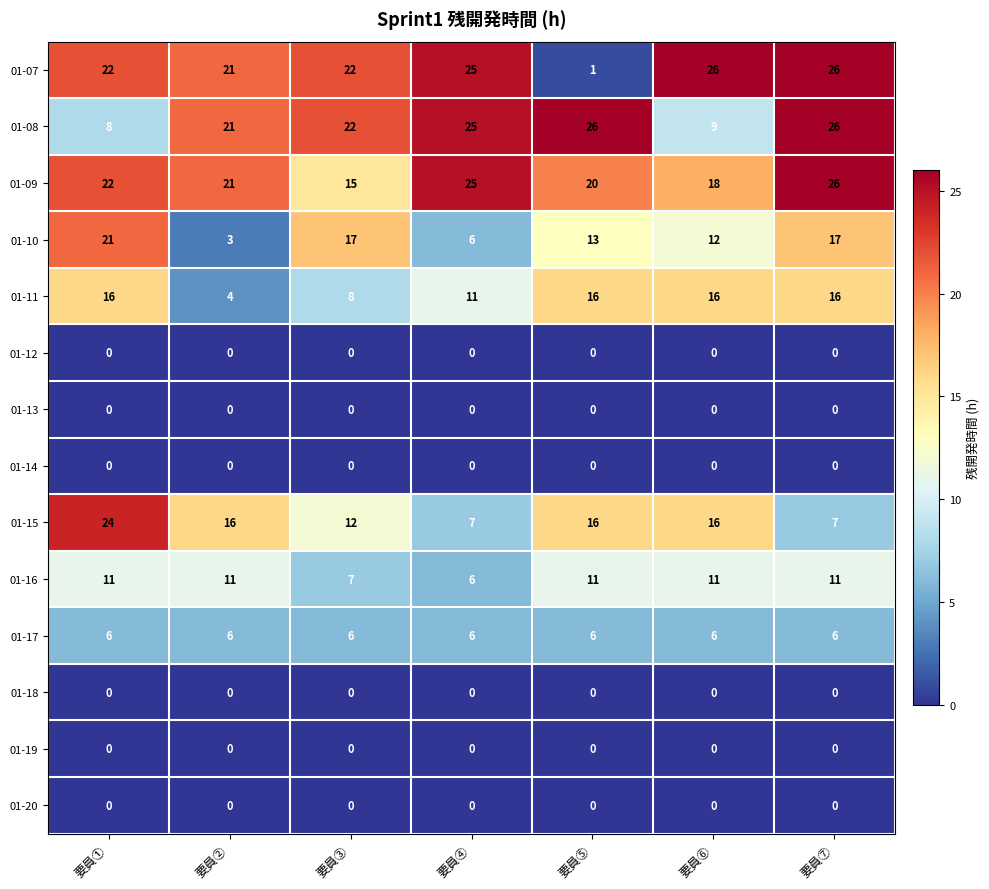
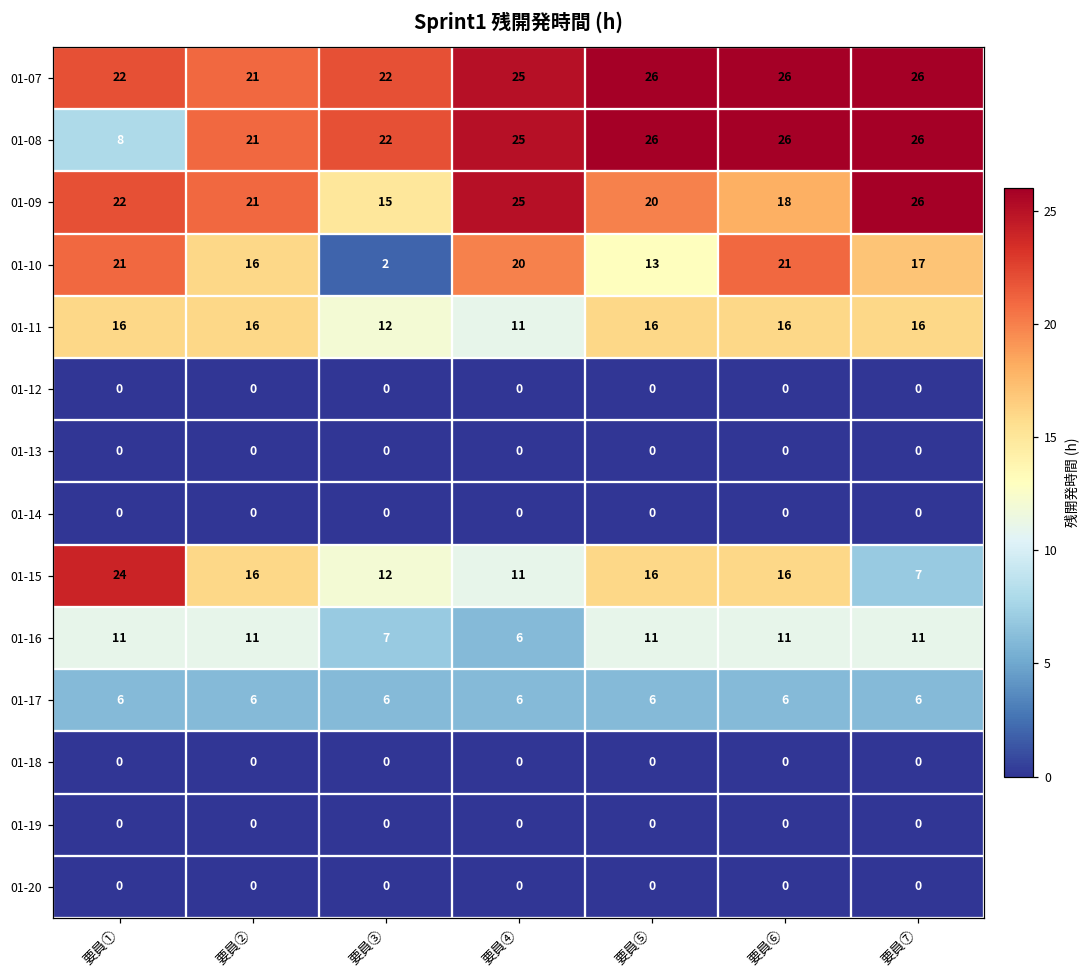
01-07, 要員⑤: 1 -> 26
01-08, 要員⑥: 9 -> 26
01-10, 要員②: 3 -> 16
01-10, 要員③: 17 -> 2
01-10, 要員④: 6 -> 20
01-10, 要員⑥: 12 -> 21
01-11, 要員②: 4 -> 16
01-11, 要員③: 8 -> 12
01-15, 要員④: 7 -> 11
